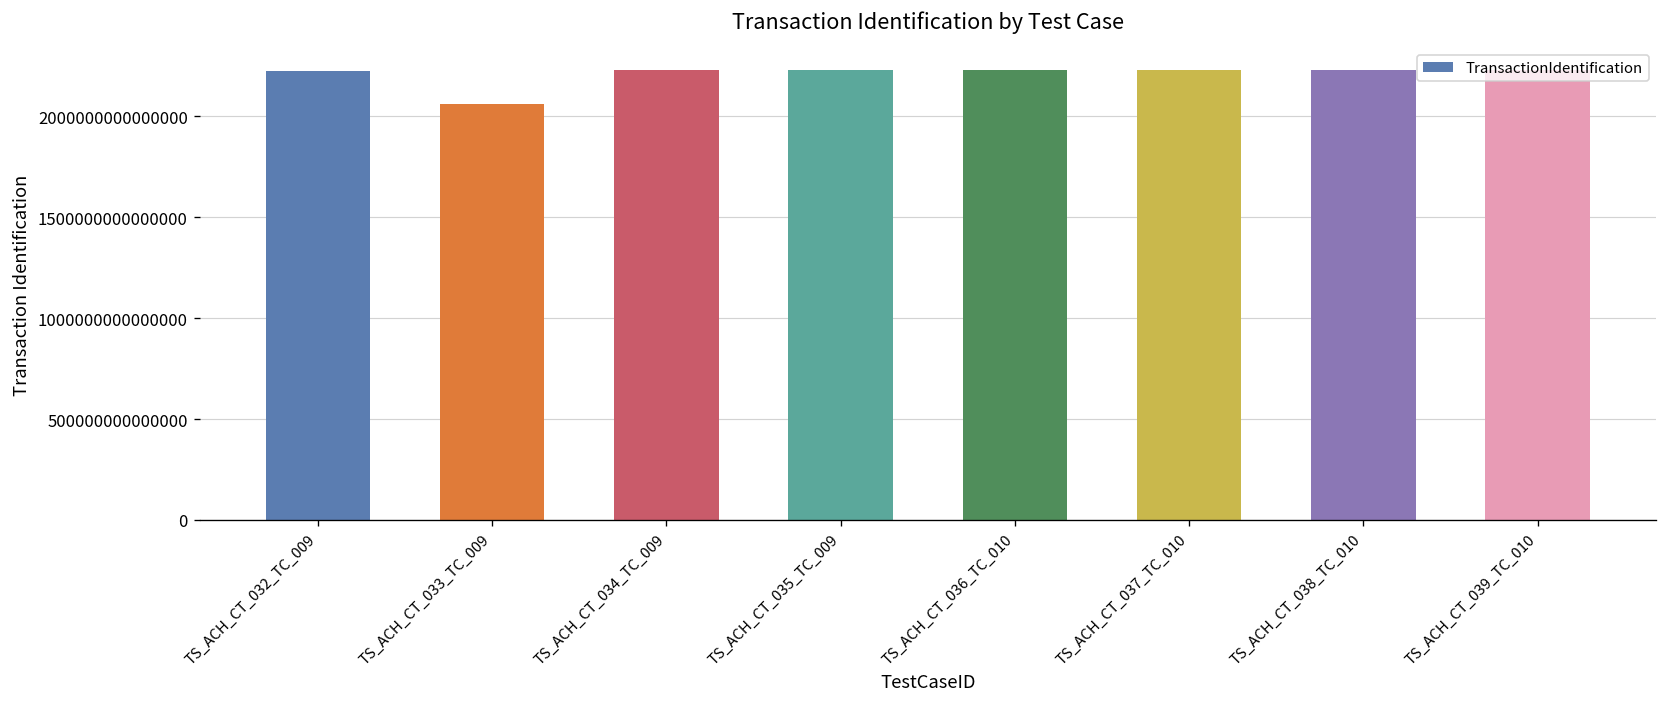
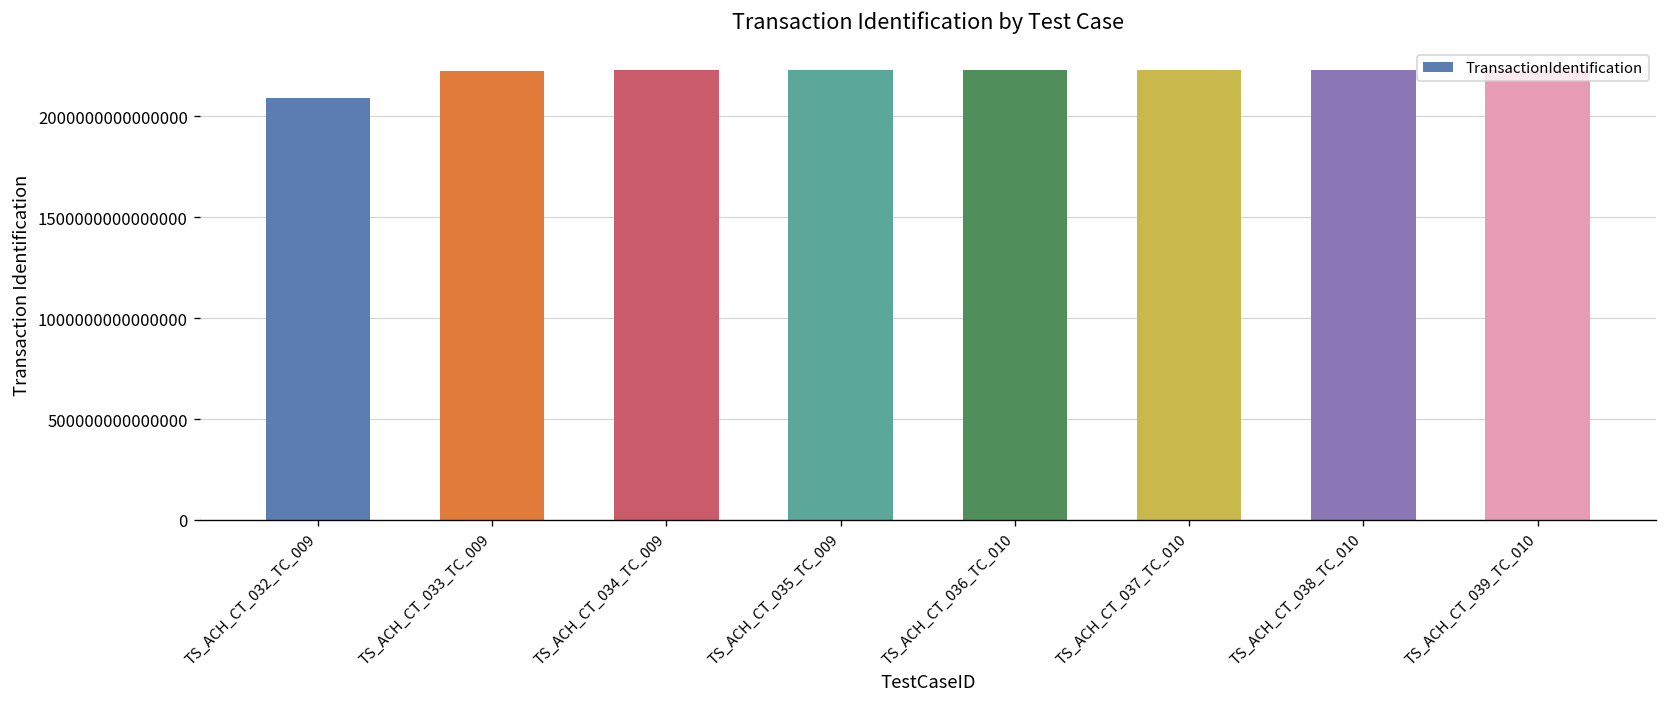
TS_ACH_CT_032_TC_009: 2220000000000000 -> 2090000000000000
TS_ACH_CT_033_TC_009: 2060000000000000 -> 2220000000000000
